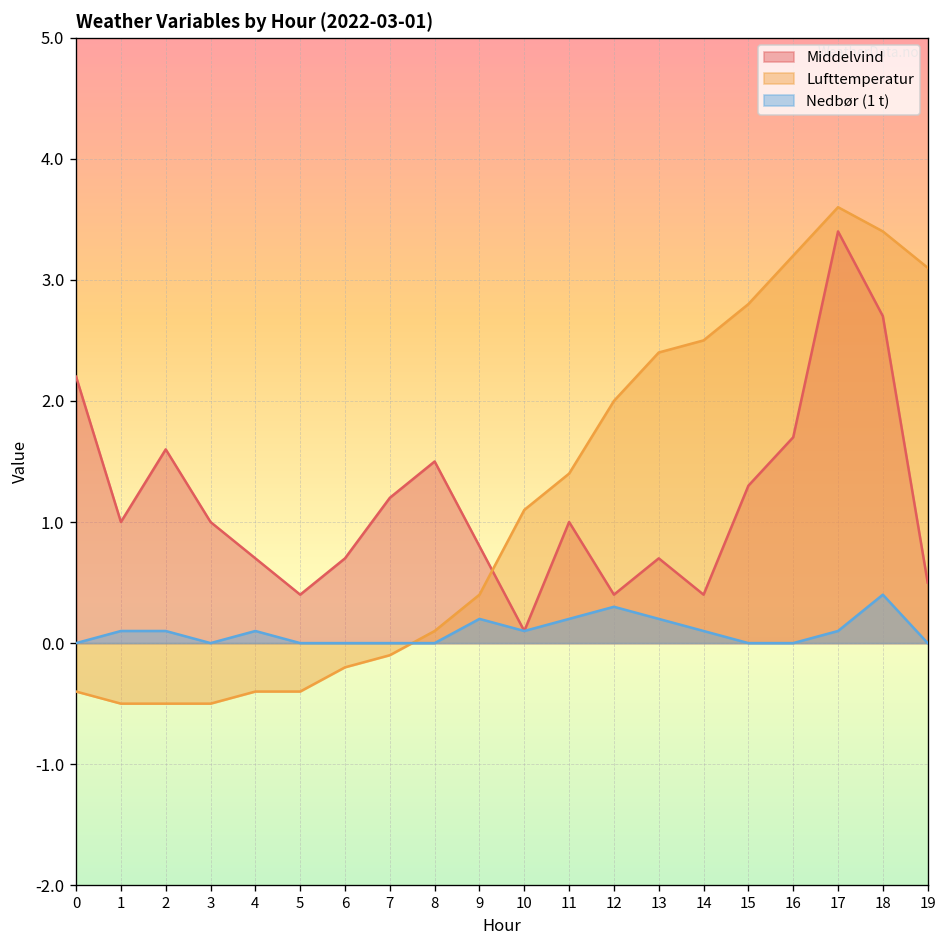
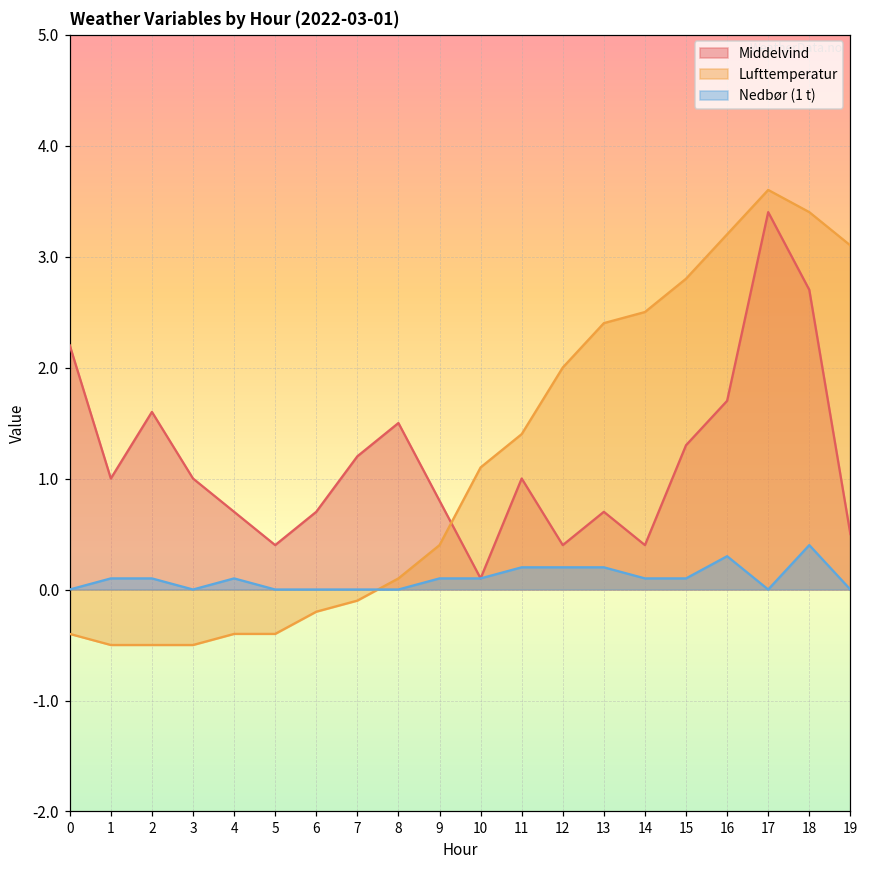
Nedbør (1 t), 9: 0.2 -> 0.1
Nedbør (1 t), 12: 0.3 -> 0.2
Nedbør (1 t), 15: 0.0 -> 0.1
Nedbør (1 t), 16: 0.0 -> 0.3
Nedbør (1 t), 17: 0.1 -> 0.0
